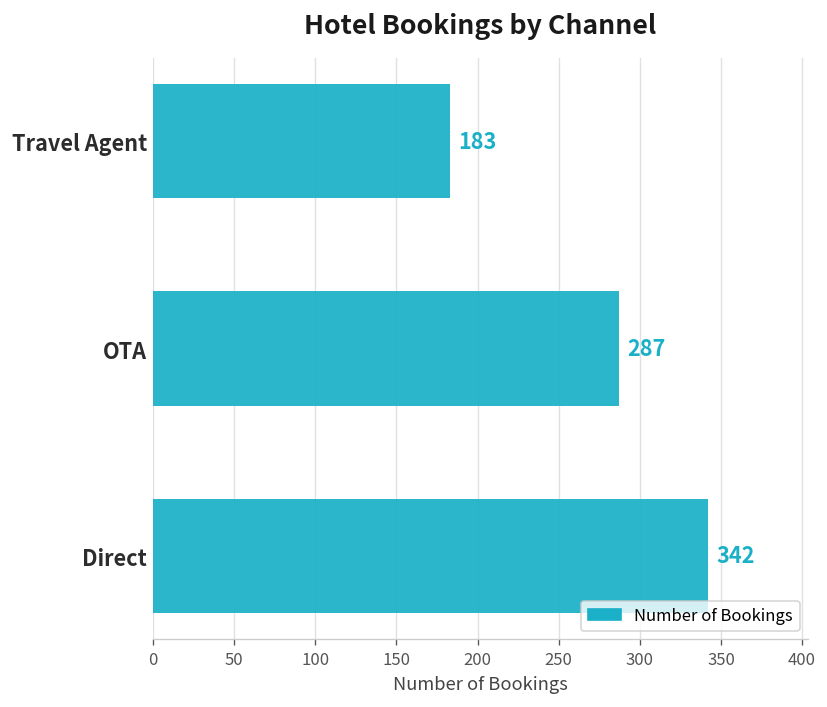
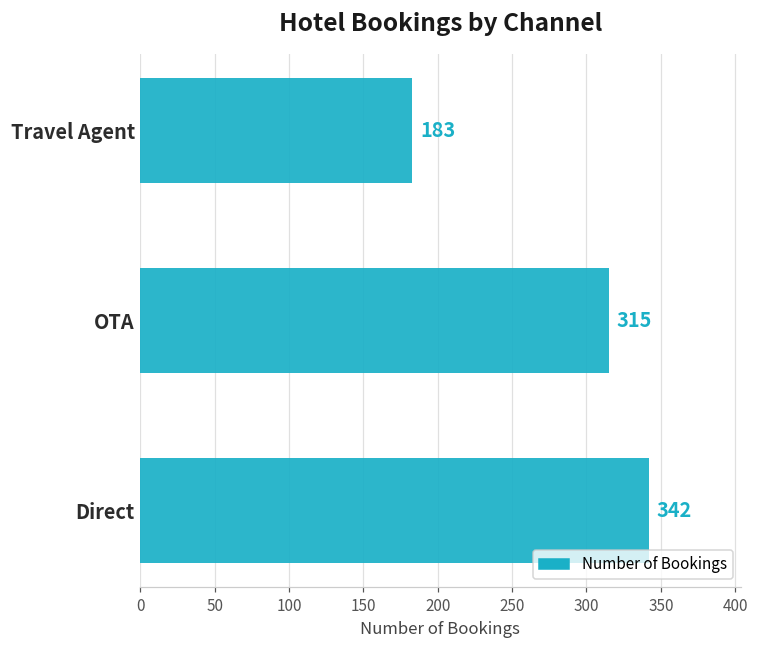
OTA: 287 -> 315
